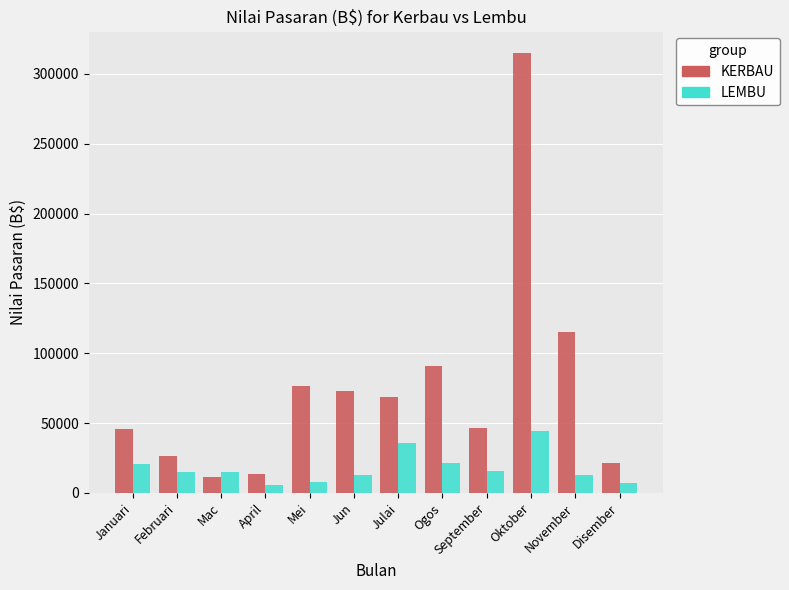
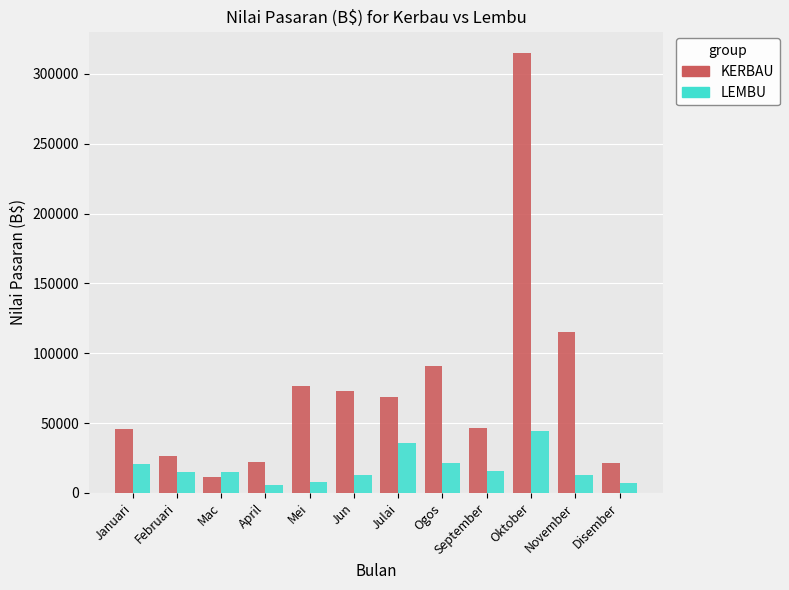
KERBAU, April: 13000 -> 22000
